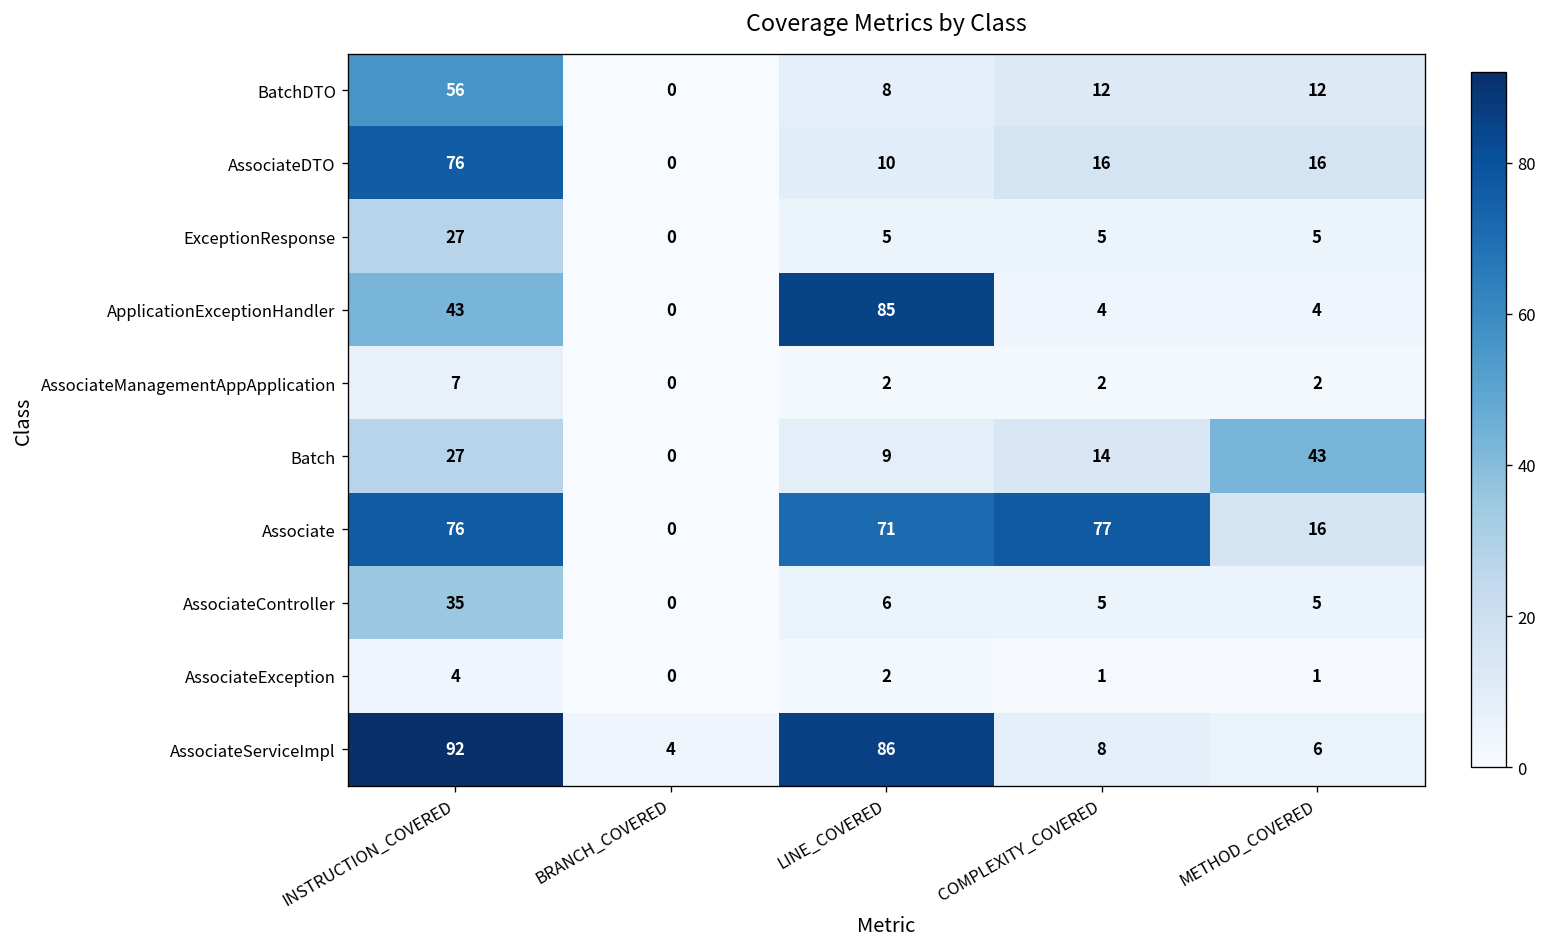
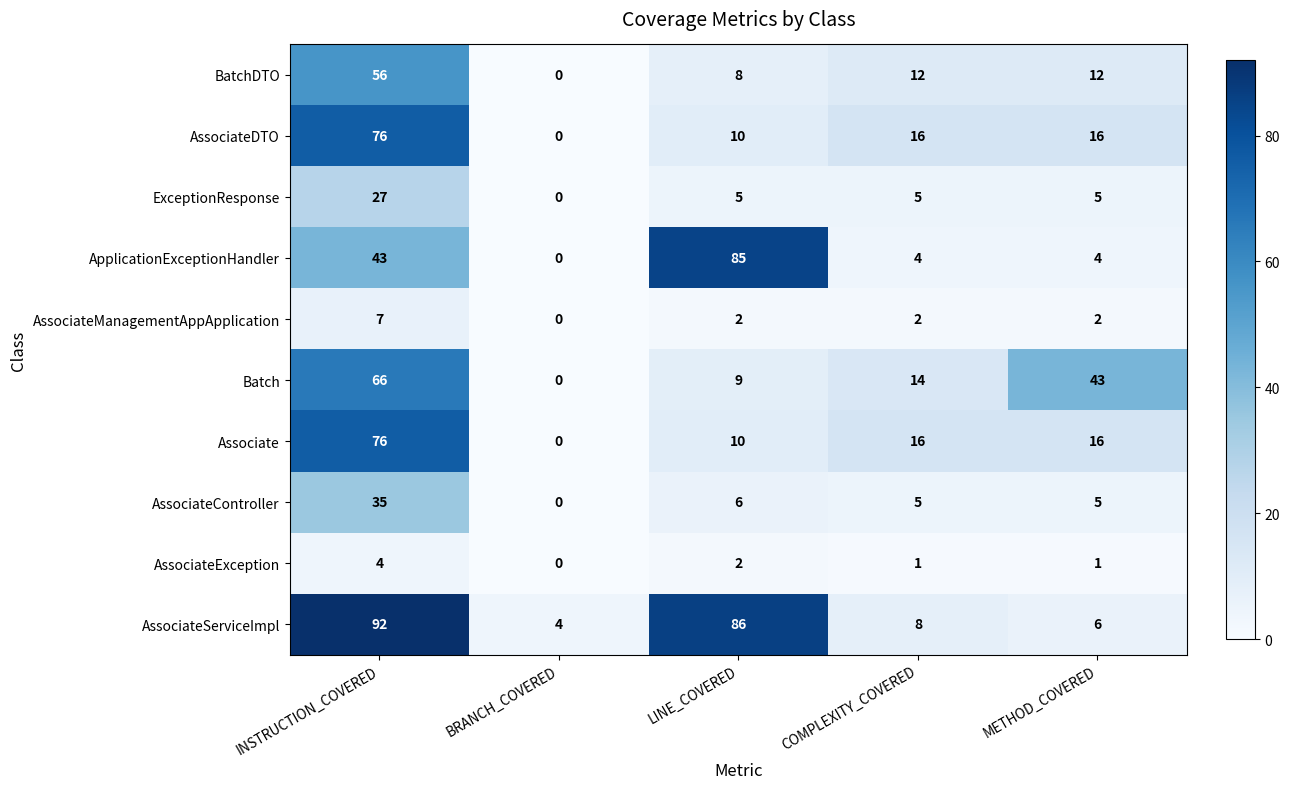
Batch, INSTRUCTION_COVERED: 27 -> 66
Associate, LINE_COVERED: 71 -> 10
Associate, COMPLEXITY_COVERED: 77 -> 16
